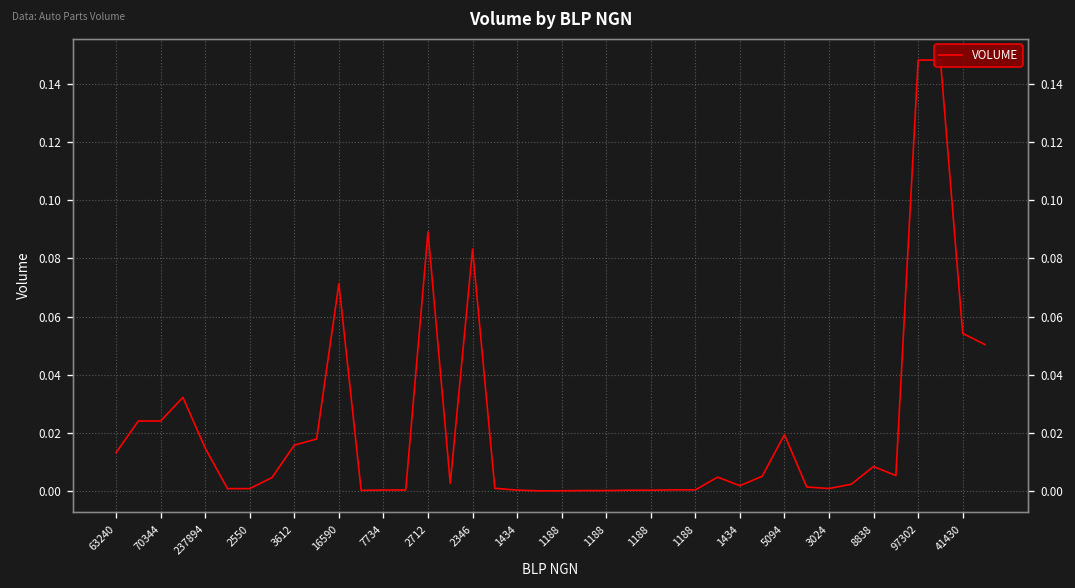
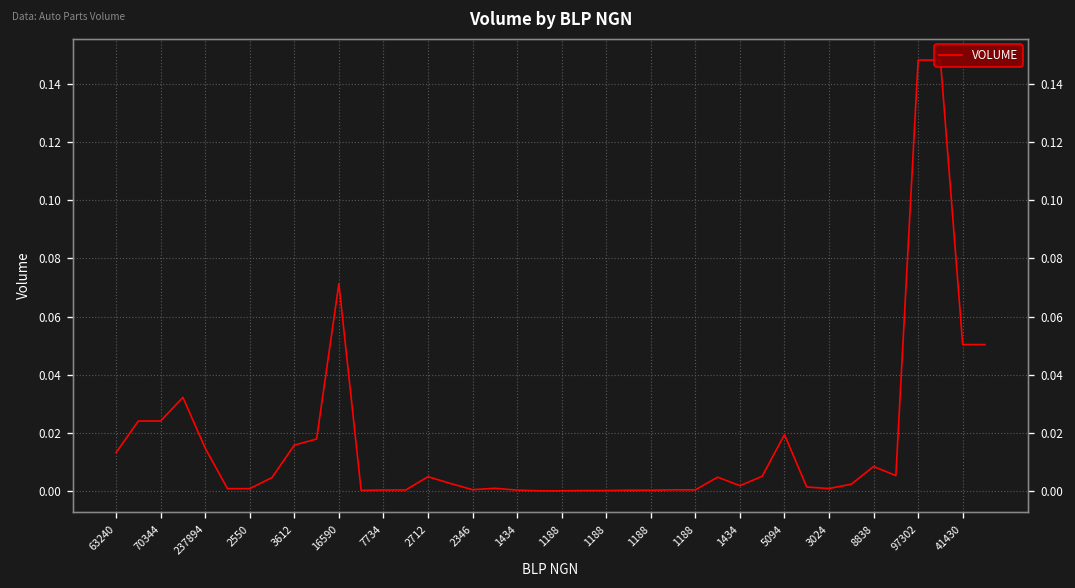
2712: 0.089 -> 0.005
2346: 0.083 -> 0.001
41430: 0.054 -> 0.050
